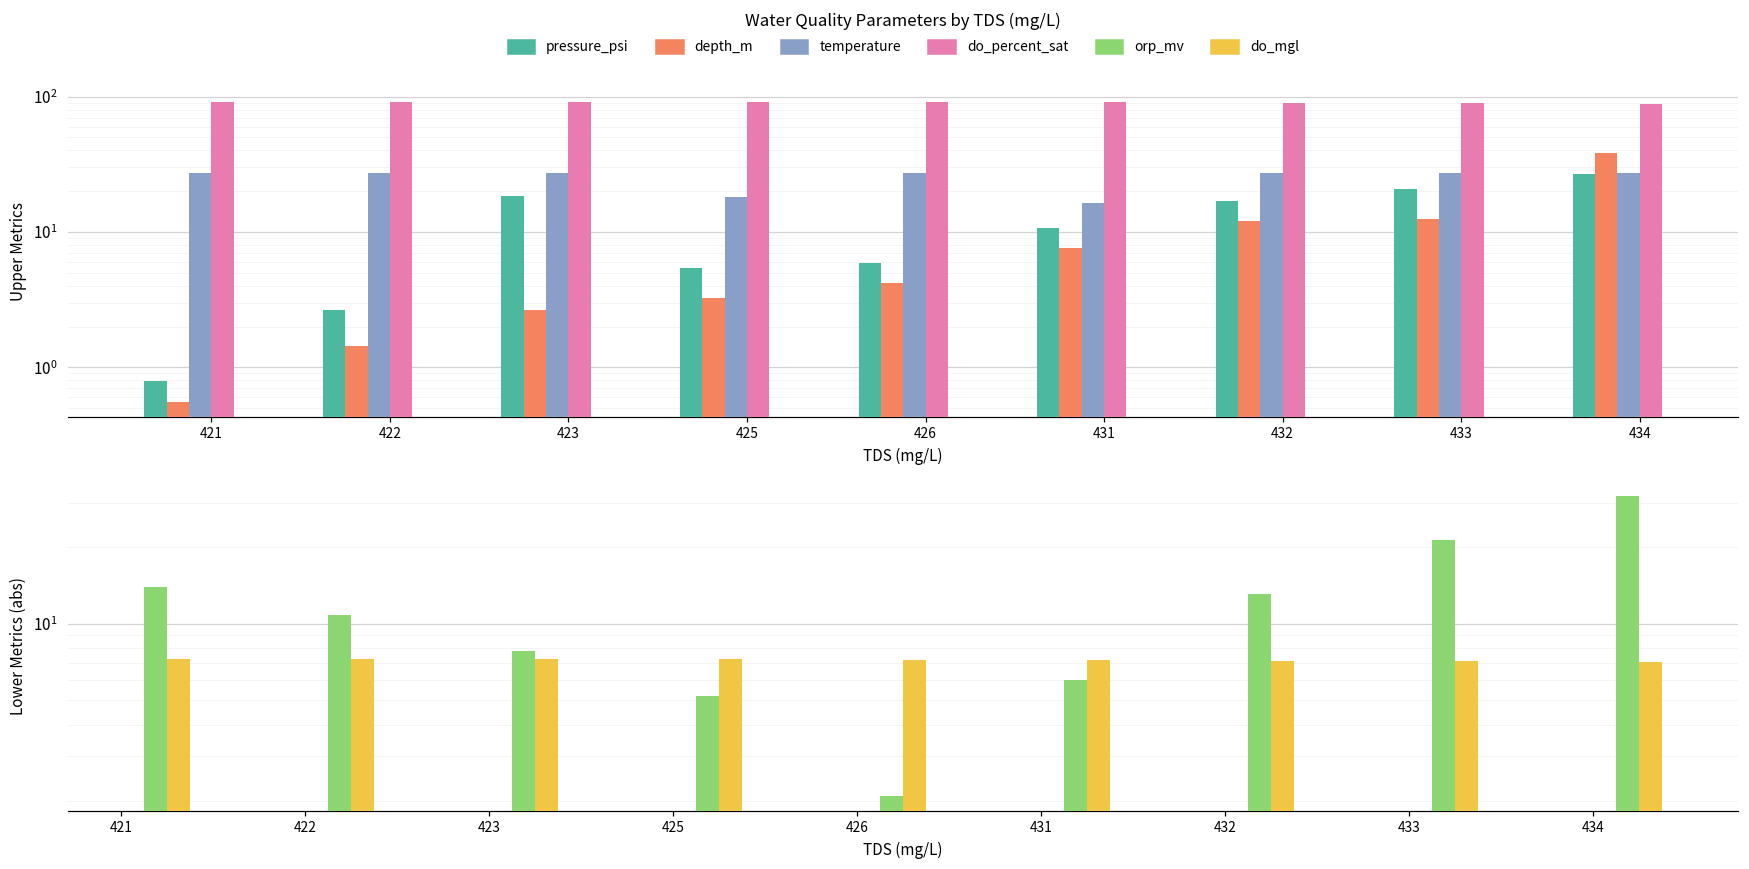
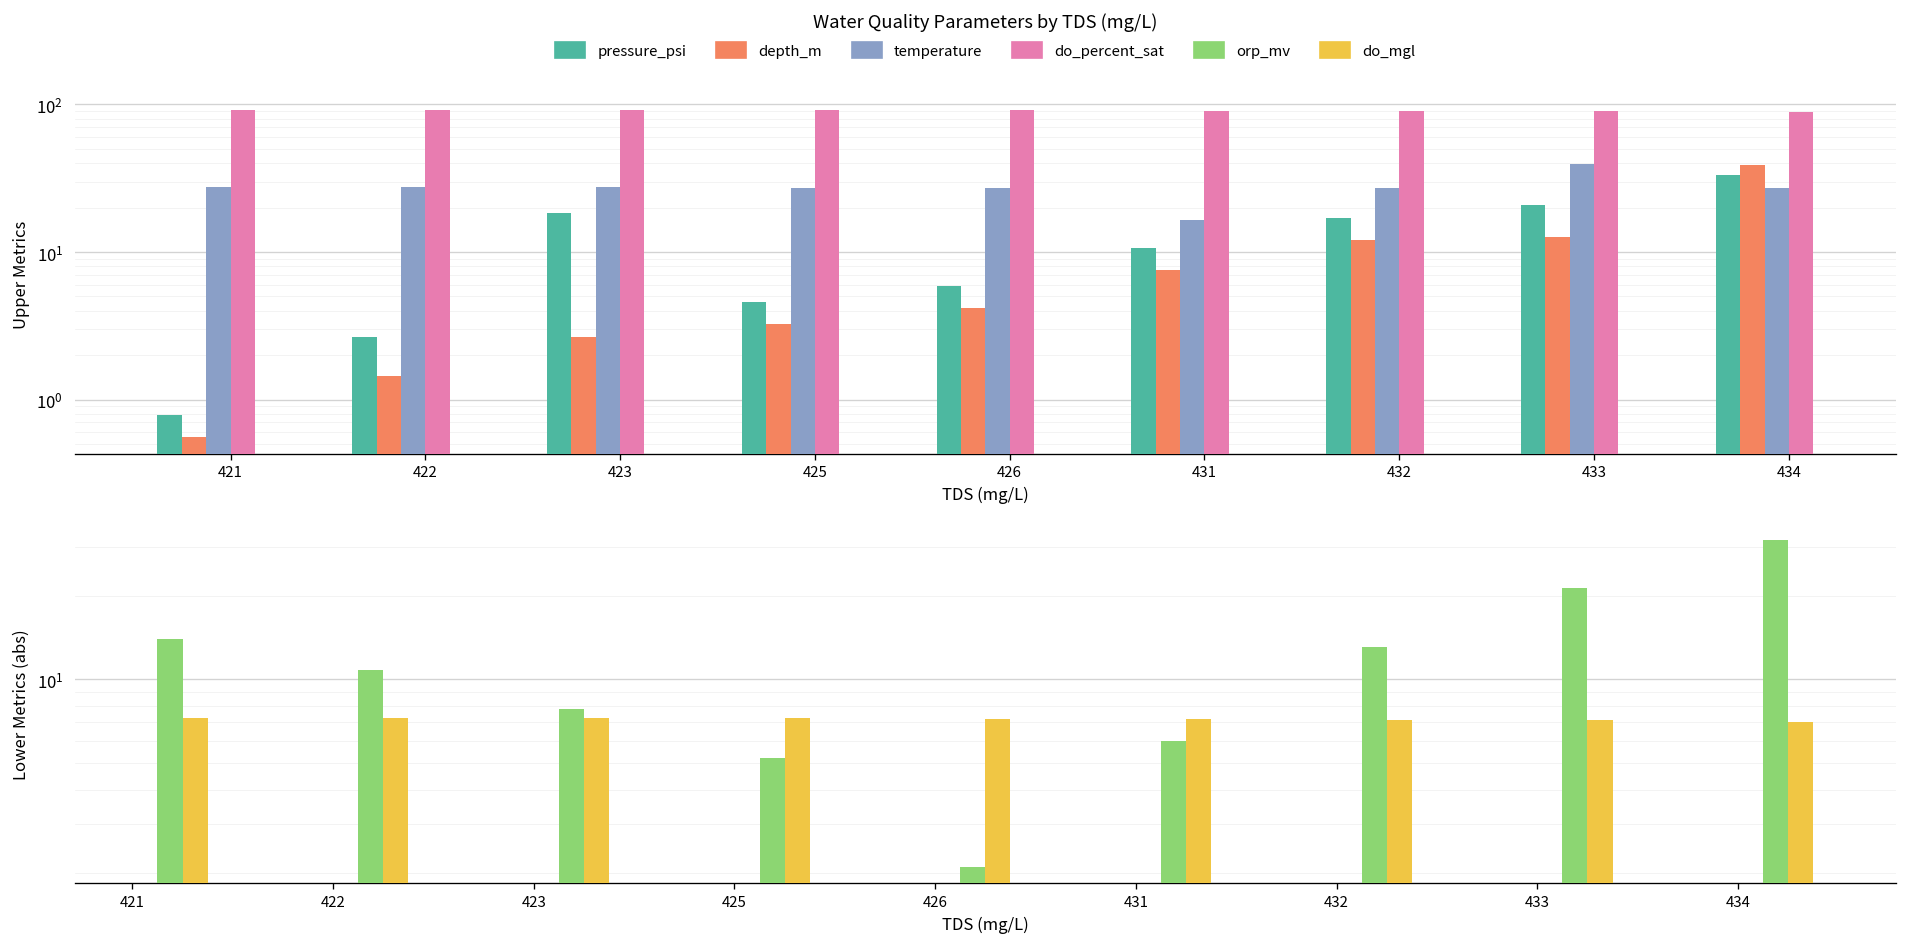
Water Quality Parameters by TDS (mg/L), pressure_psi, 425: 5 -> 4.6
Water Quality Parameters by TDS (mg/L), temperature, 425: 18 -> 27
Water Quality Parameters by TDS (mg/L), temperature, 433: 27 -> 39
Water Quality Parameters by TDS (mg/L), pressure_psi, 434: 27 -> 33
